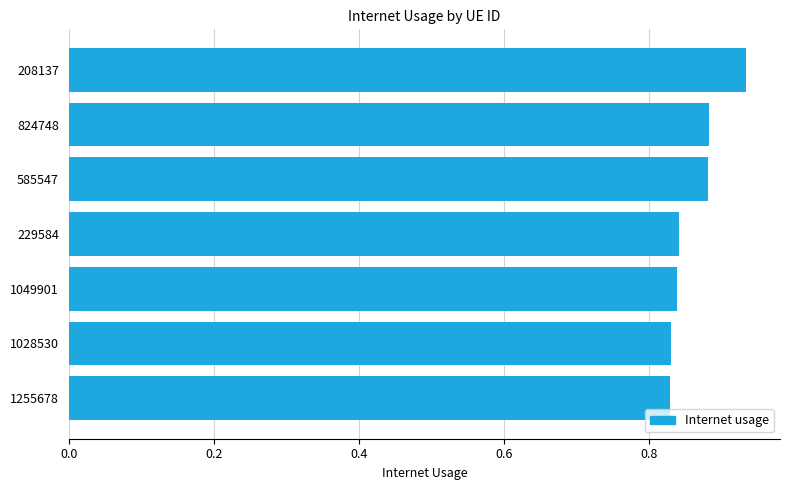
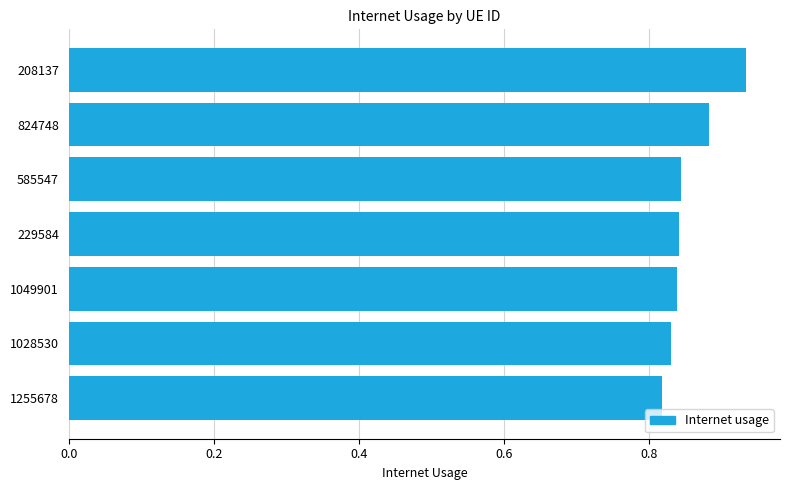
585547: 0.88 -> 0.84
1255678: 0.83 -> 0.82
